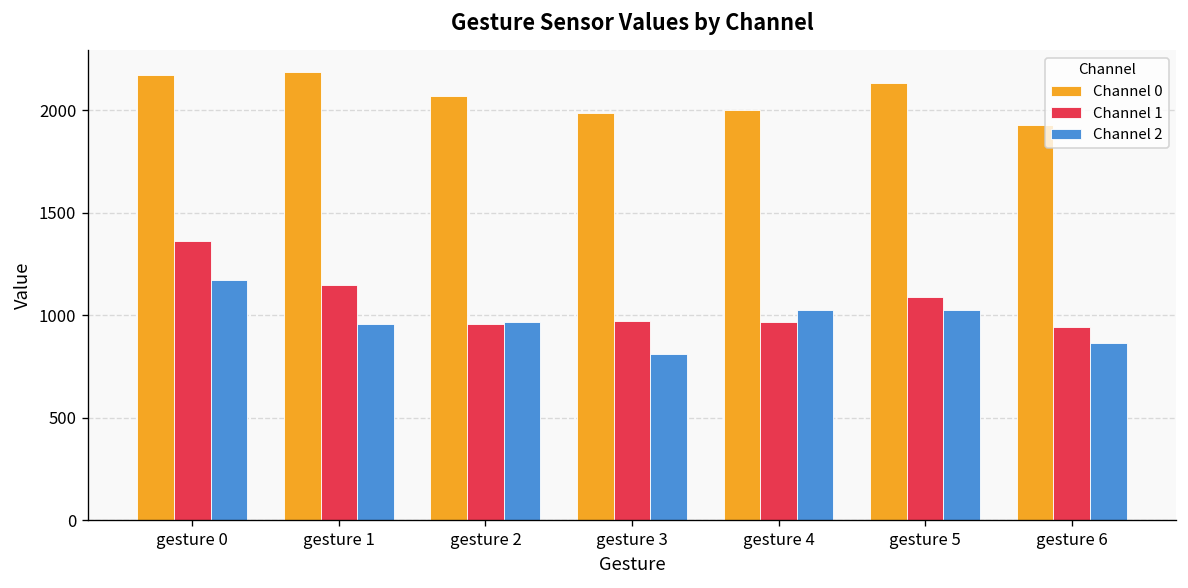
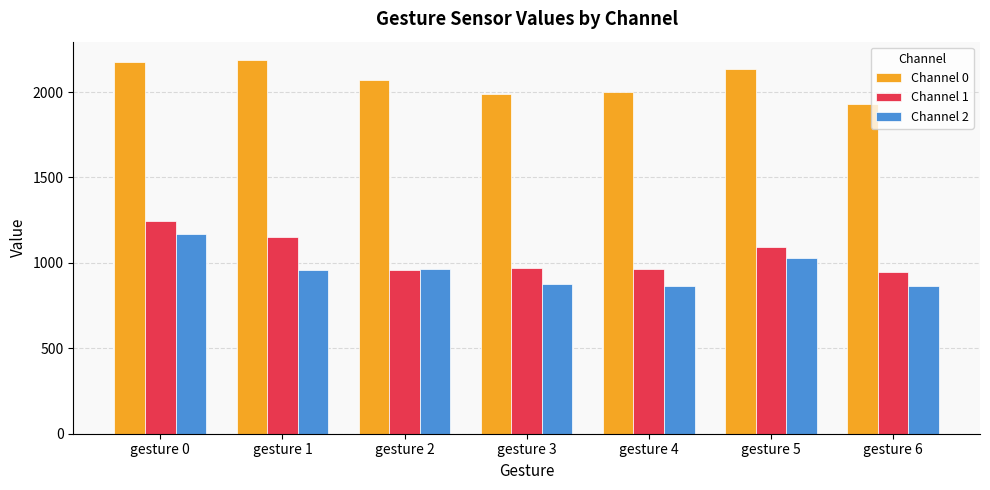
Channel 1, gesture 0: 1360 -> 1250
Channel 2, gesture 3: 810 -> 880
Channel 2, gesture 4: 1030 -> 870
